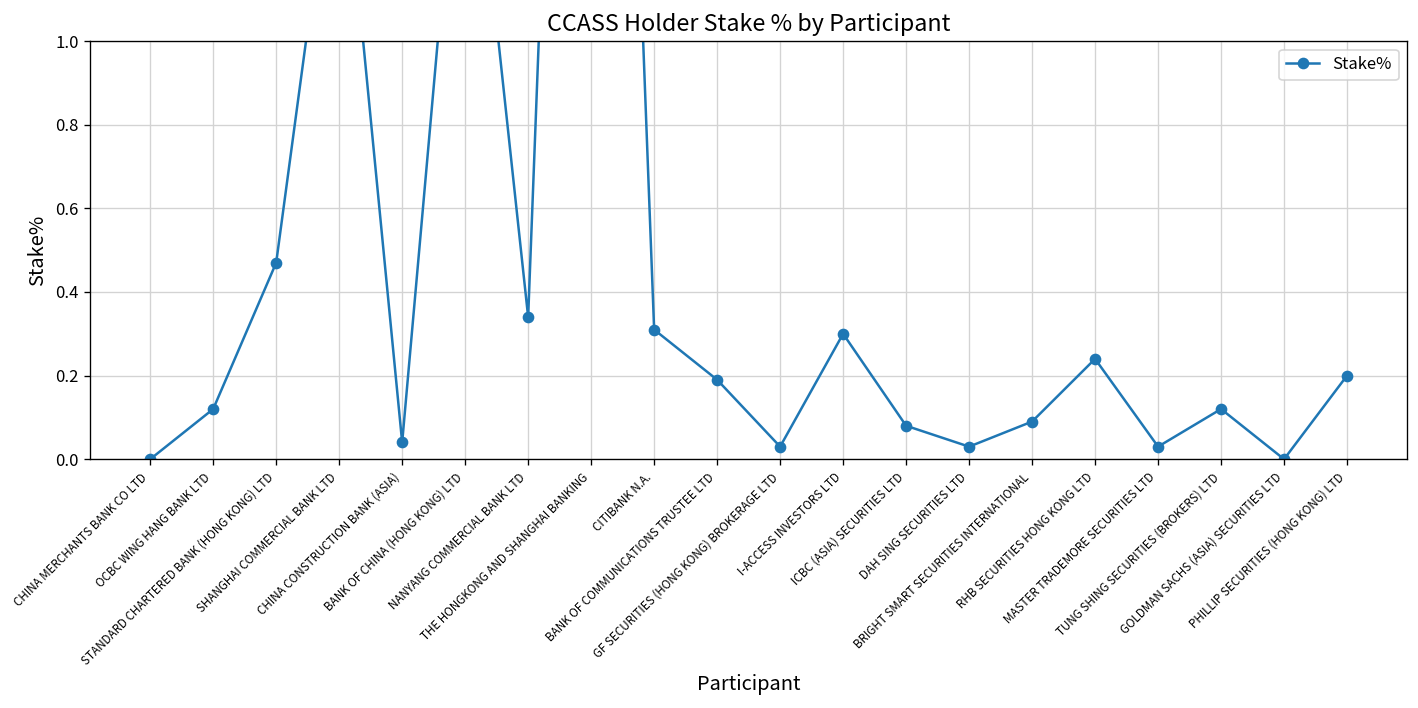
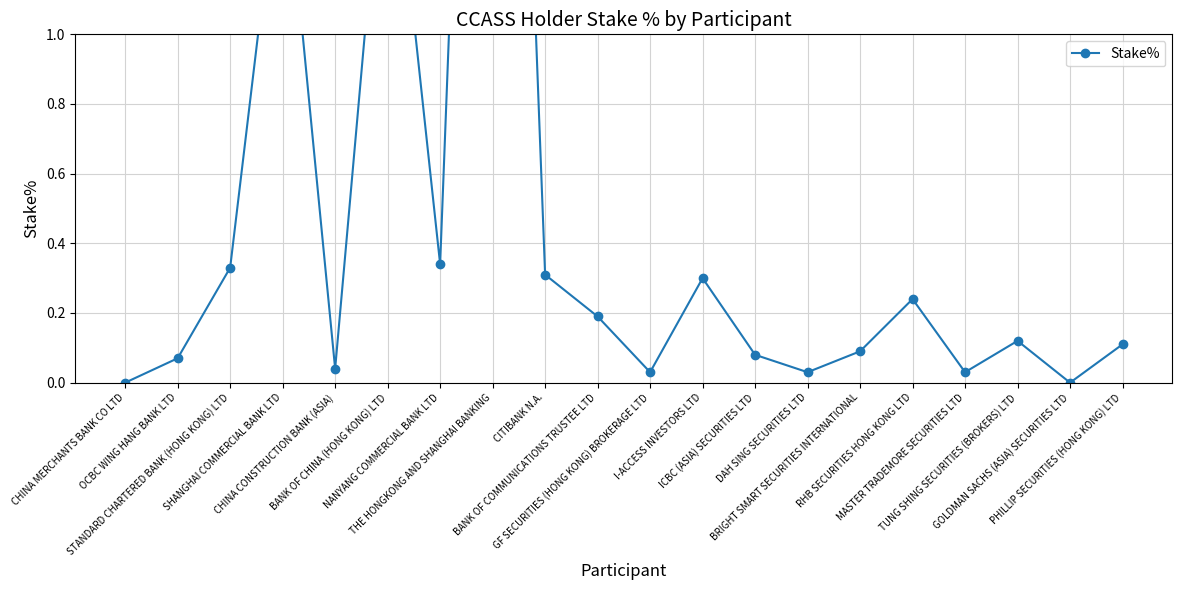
OCBC WING HANG BANK LTD: 0.12 -> 0.07
STANDARD CHARTERED BANK (HONG KONG) LTD: 0.47 -> 0.33
PHILLIP SECURITIES (HONG KONG) LTD: 0.20 -> 0.11
